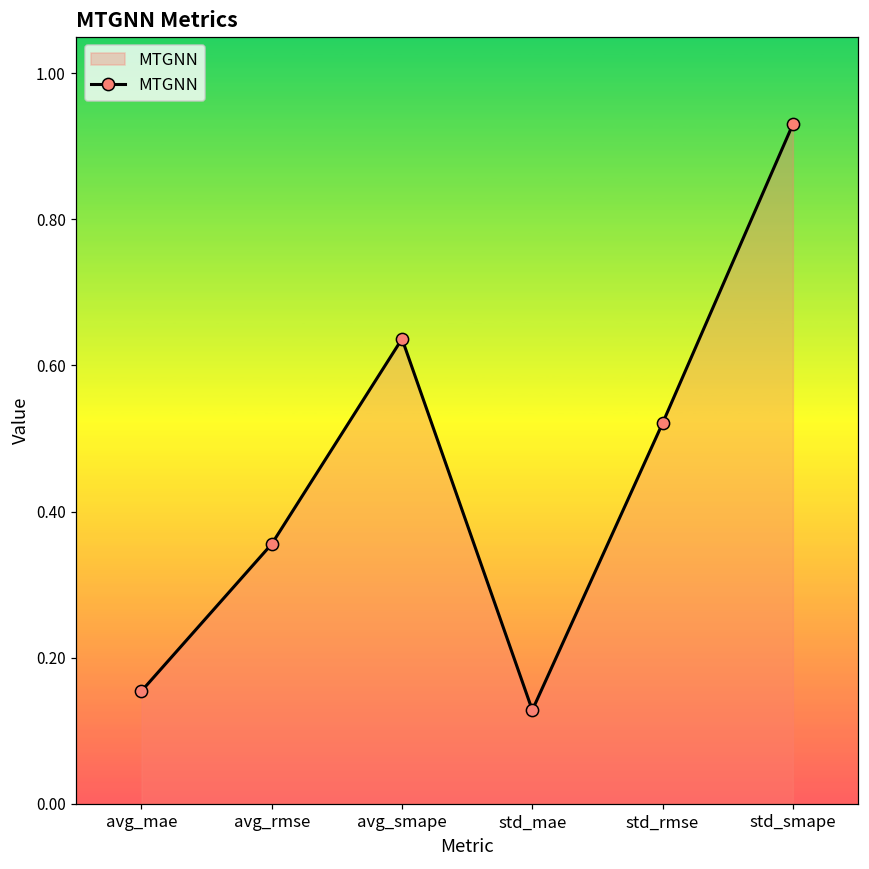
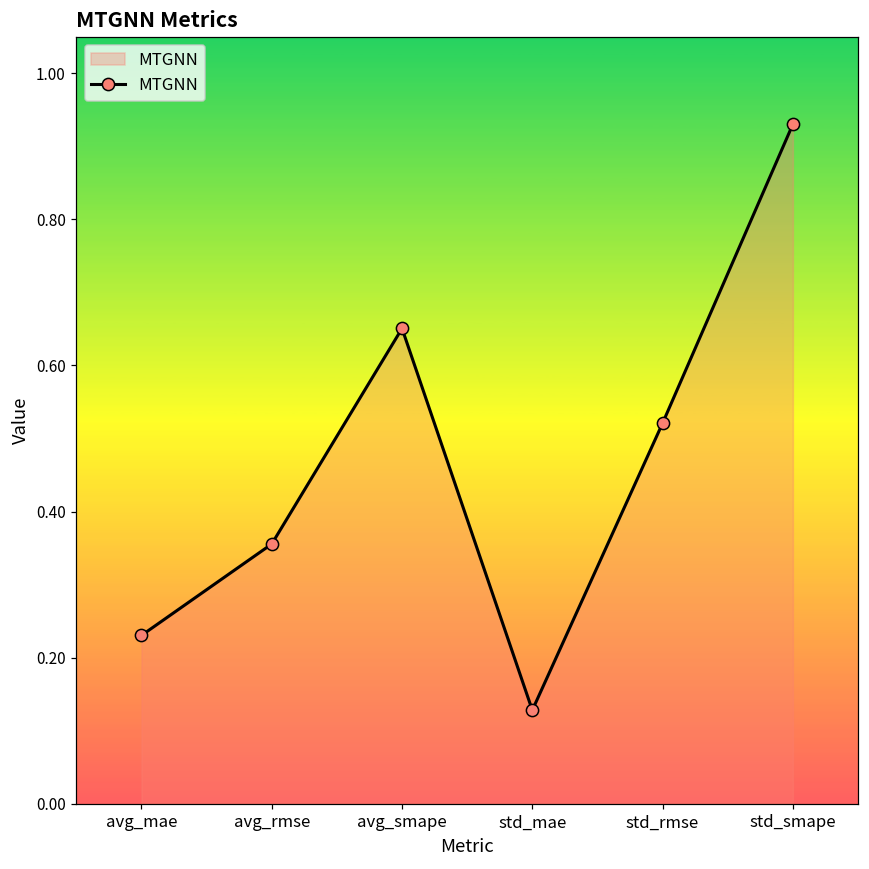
avg_mae: 0.15 -> 0.23
avg_smape: 0.64 -> 0.65
